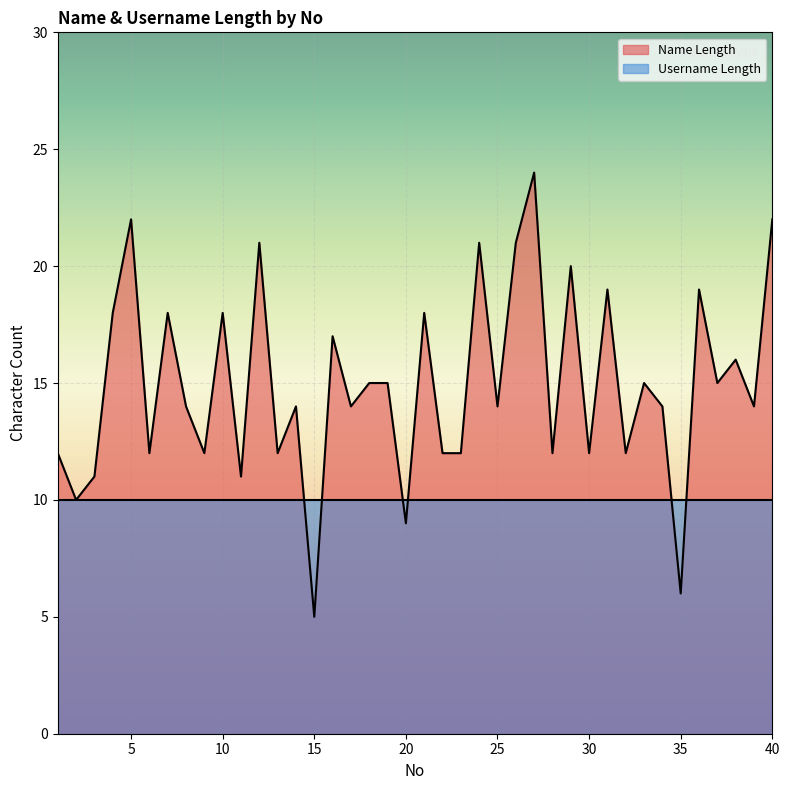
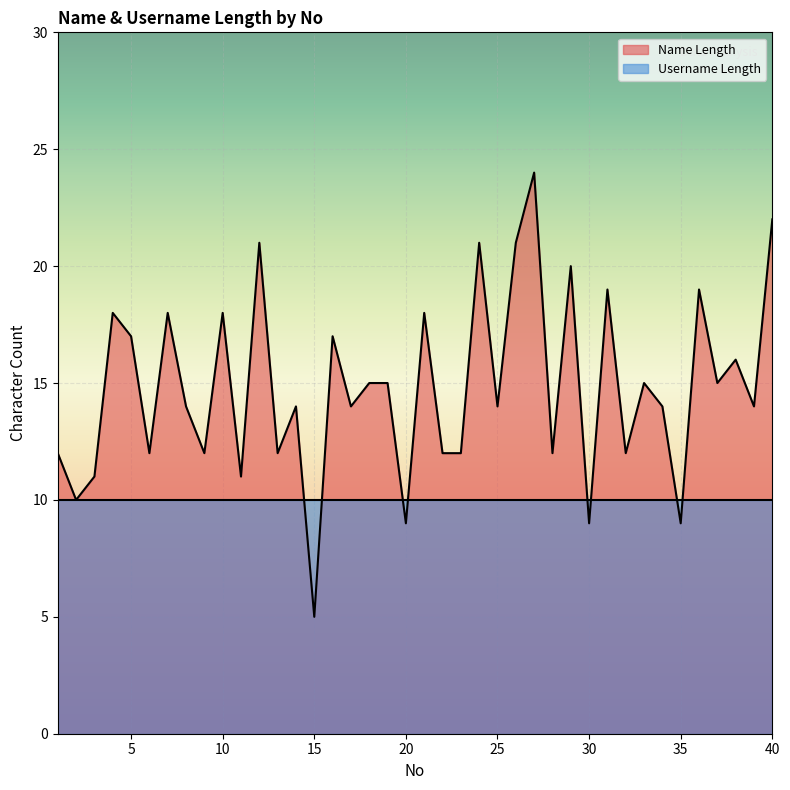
Name Length, 5: 22 -> 17
Name Length, 30: 12 -> 9
Name Length, 35: 6 -> 9
